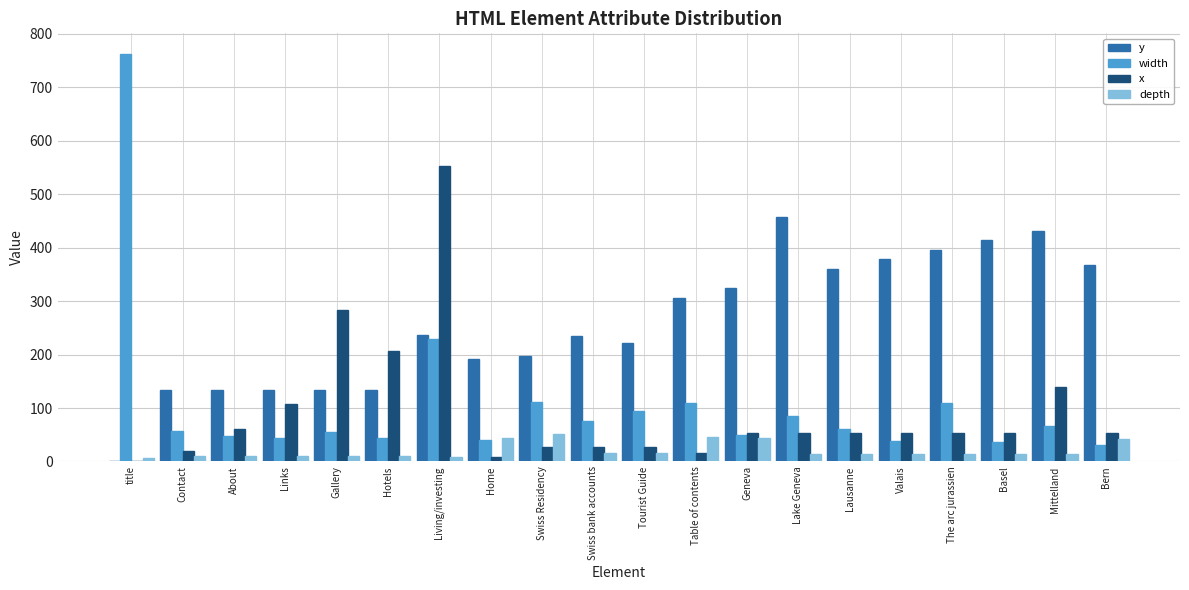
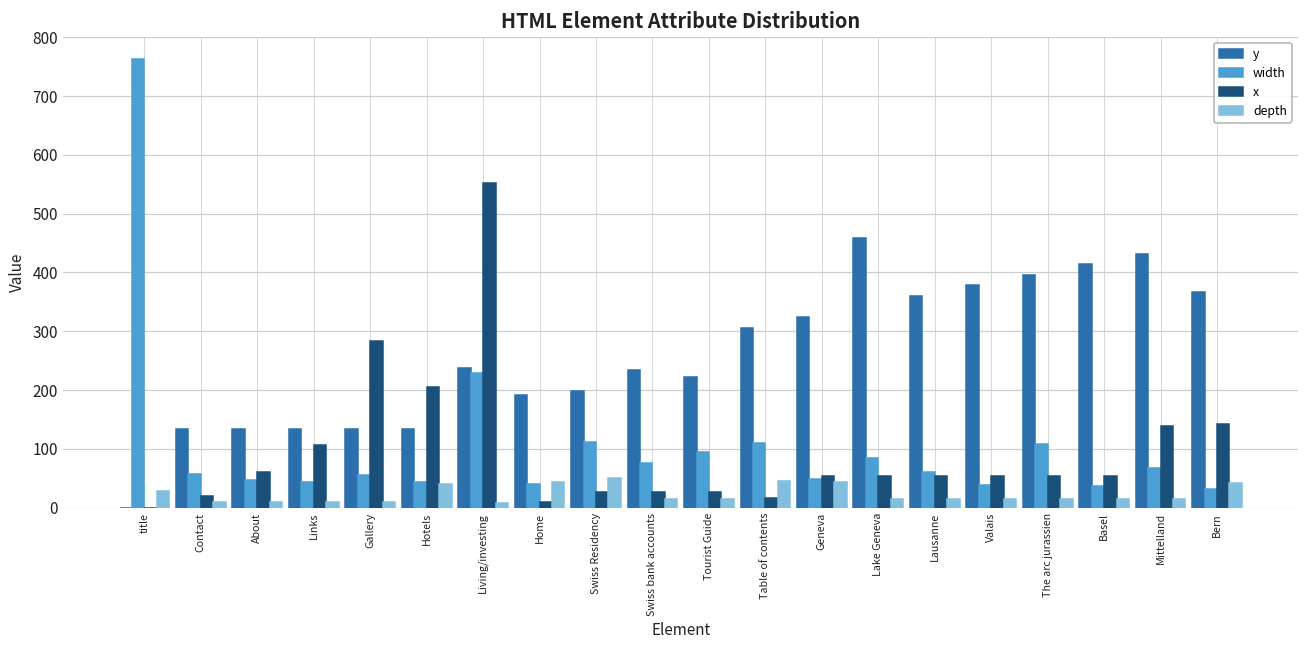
depth, title: 10 -> 30
depth, Hotels: 10 -> 40
x, Bern: 50 -> 140
